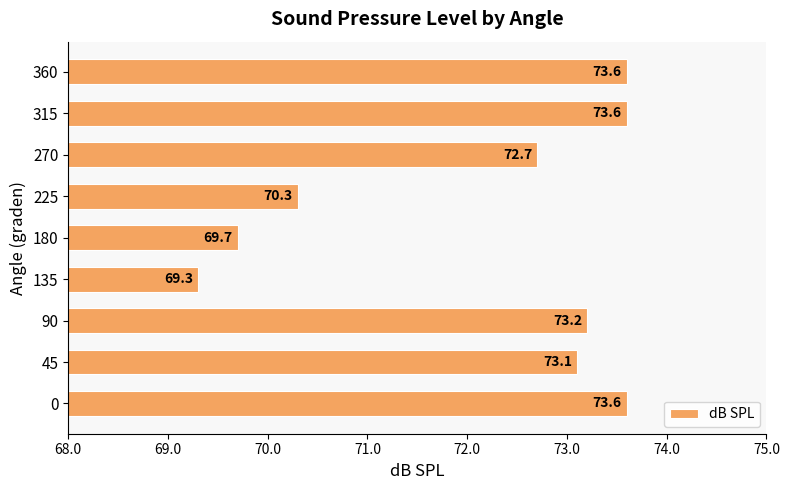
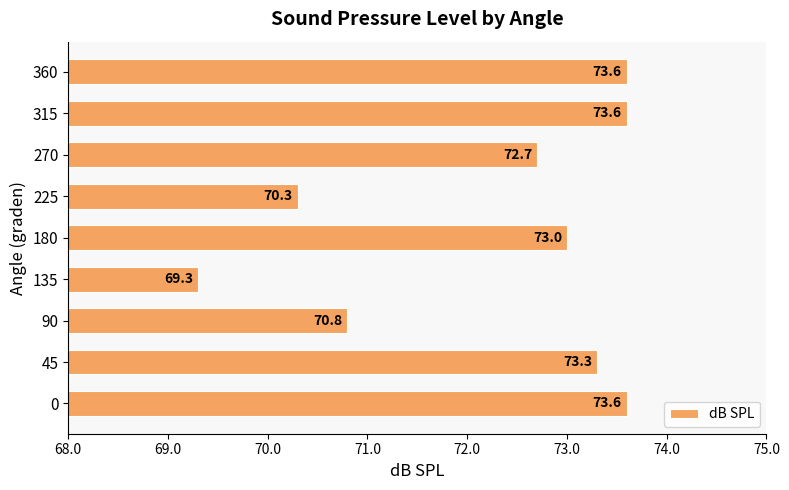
180: 69.7 -> 73.0
90: 73.2 -> 70.8
45: 73.1 -> 73.3
